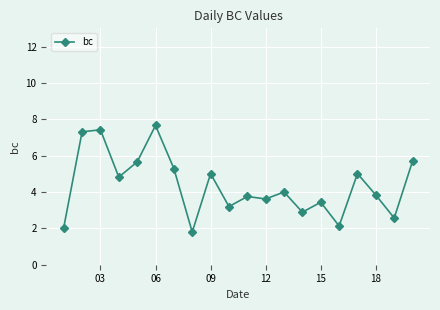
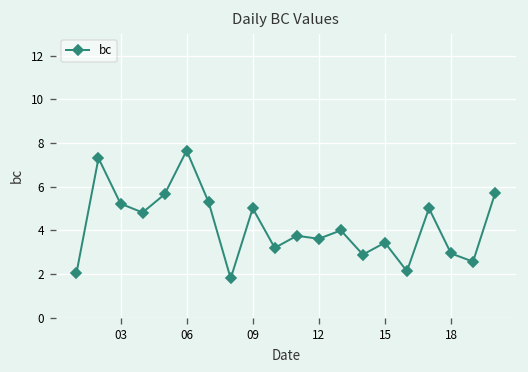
03: 7.4 -> 5.2
18: 3.8 -> 2.9
